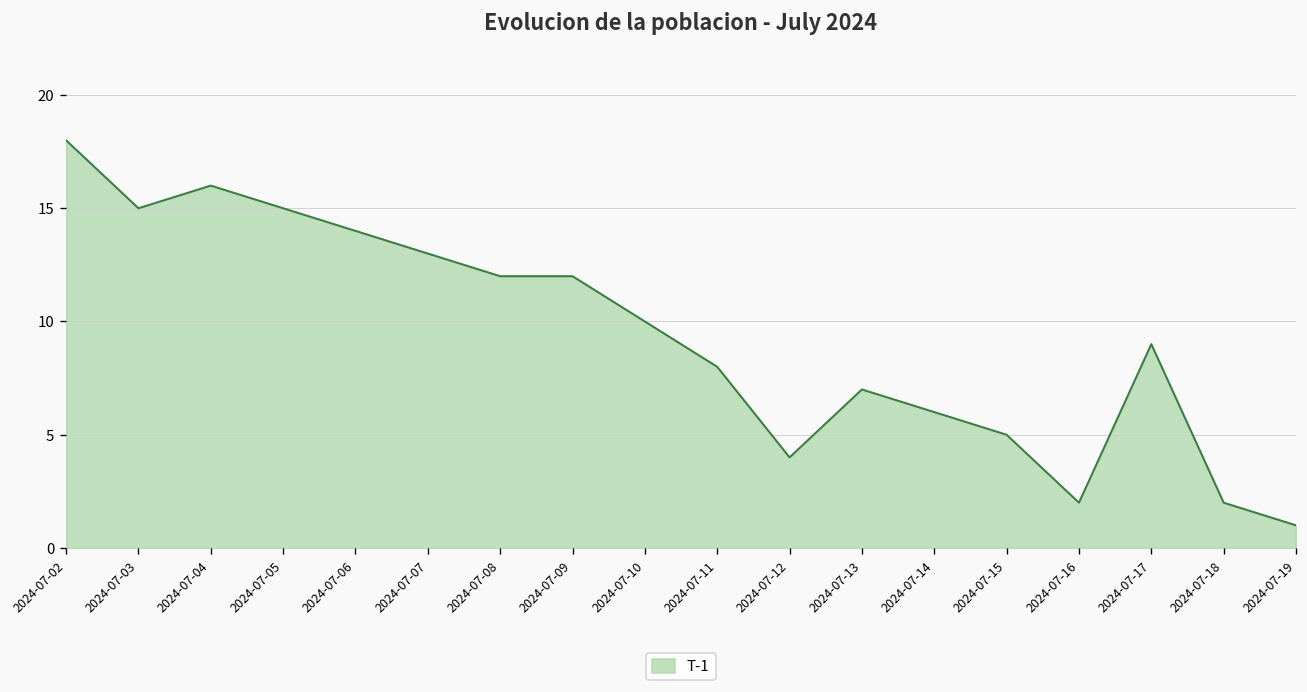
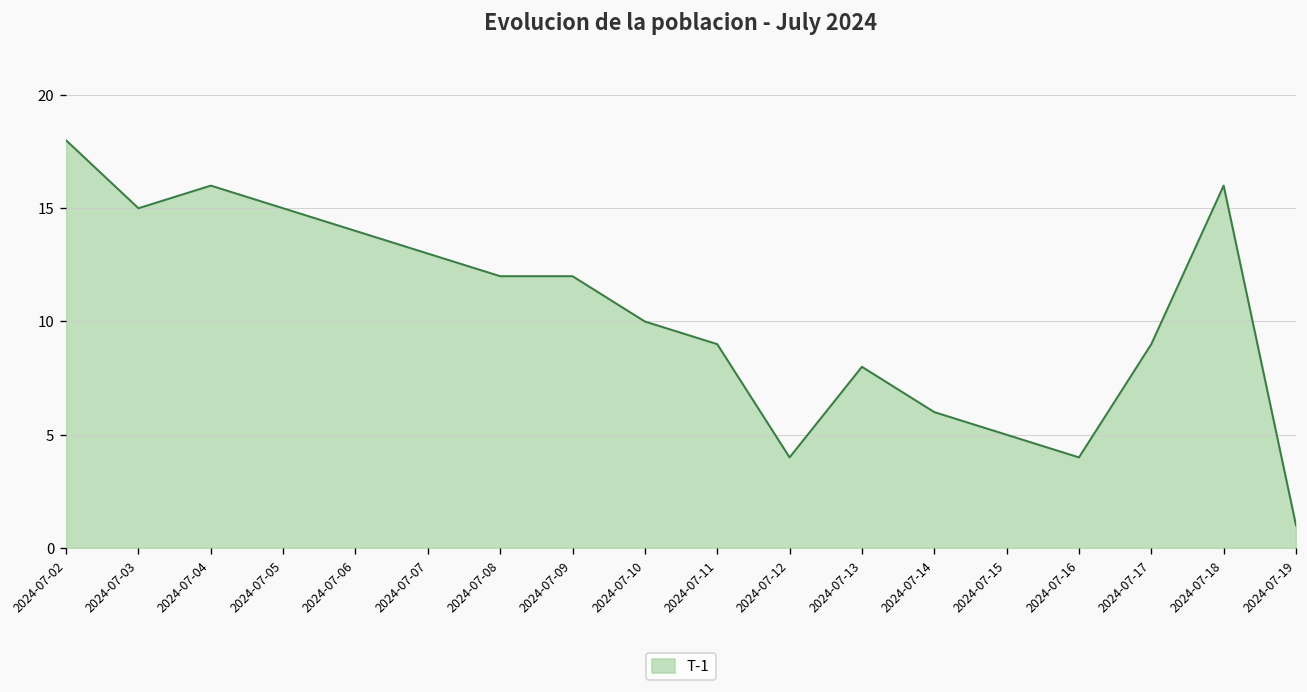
2024-07-11: 8 -> 9
2024-07-13: 7 -> 8
2024-07-16: 2 -> 4
2024-07-18: 2 -> 16
